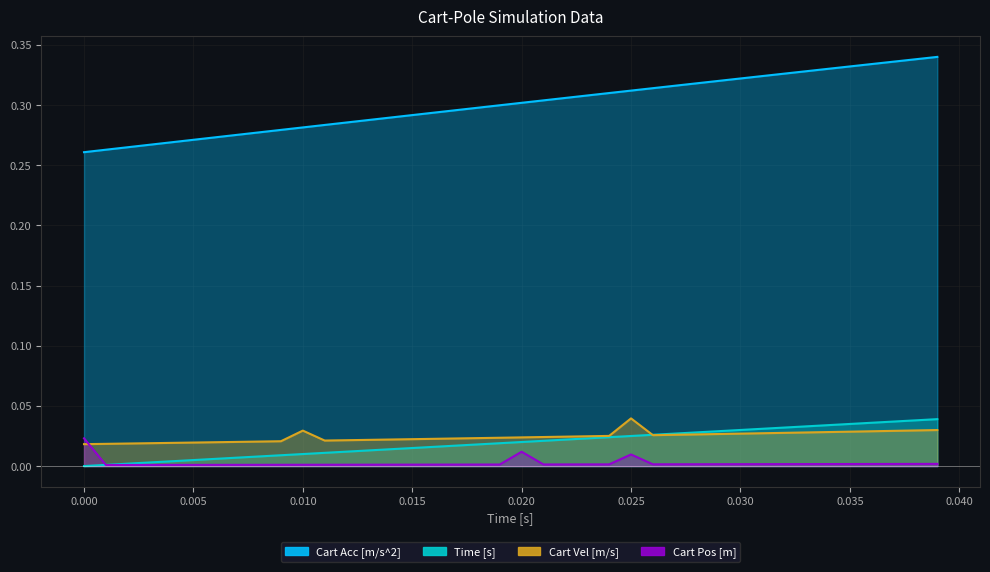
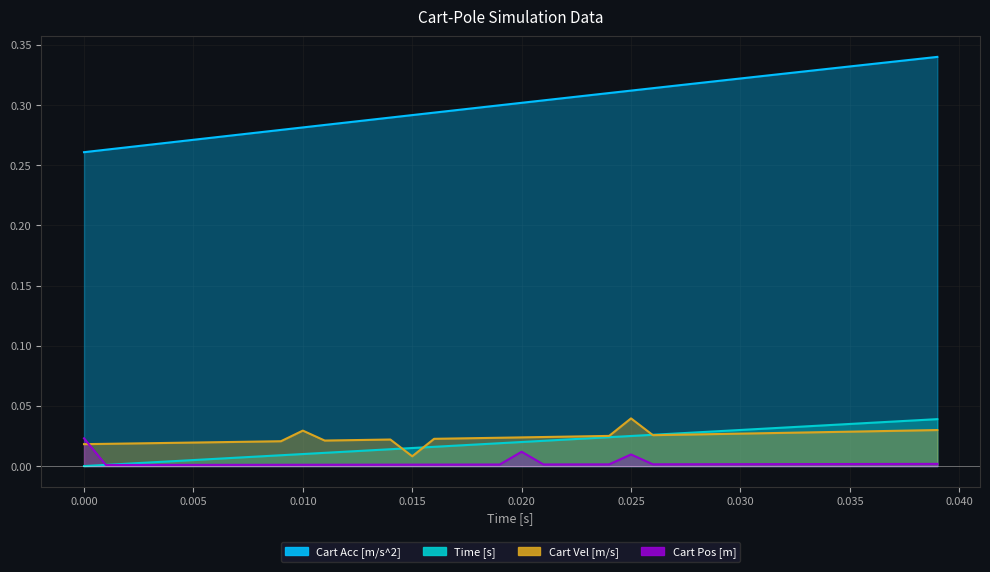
Cart Vel [m/s], 0.015: 0.022 -> 0.008
